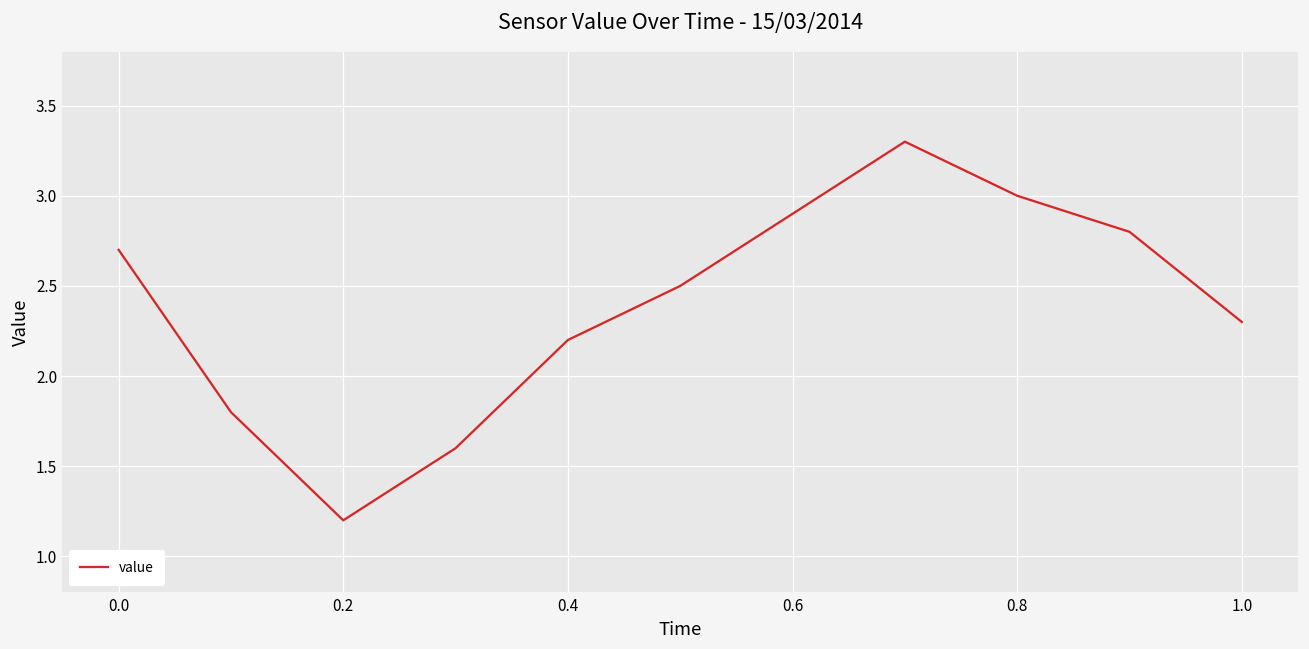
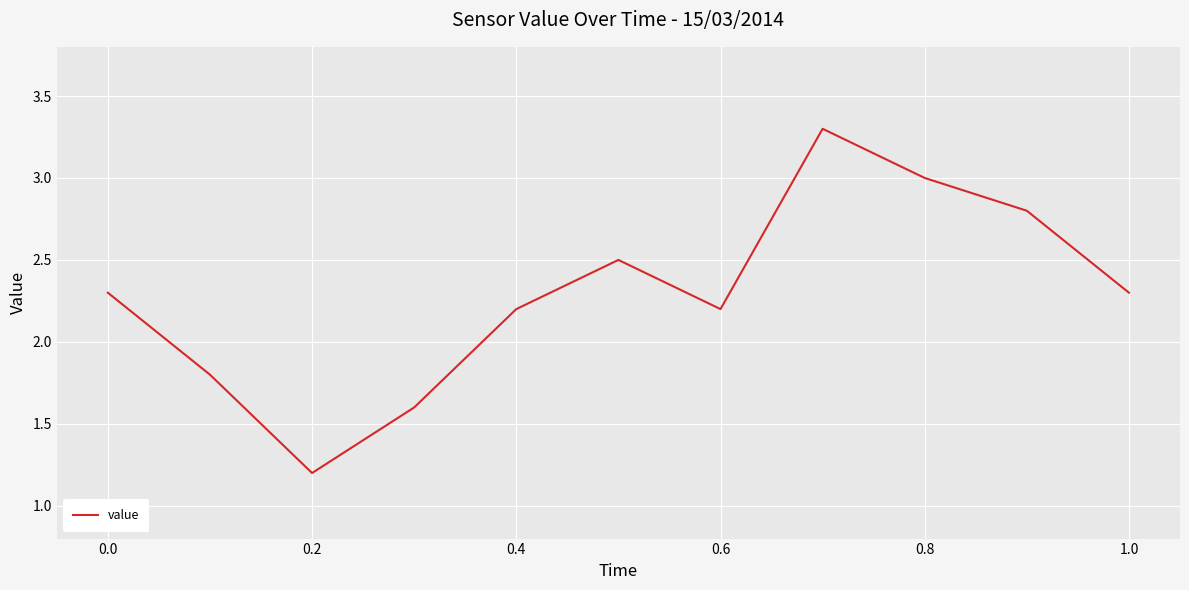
0.0: 2.7 -> 2.3
0.6: 2.9 -> 2.2
